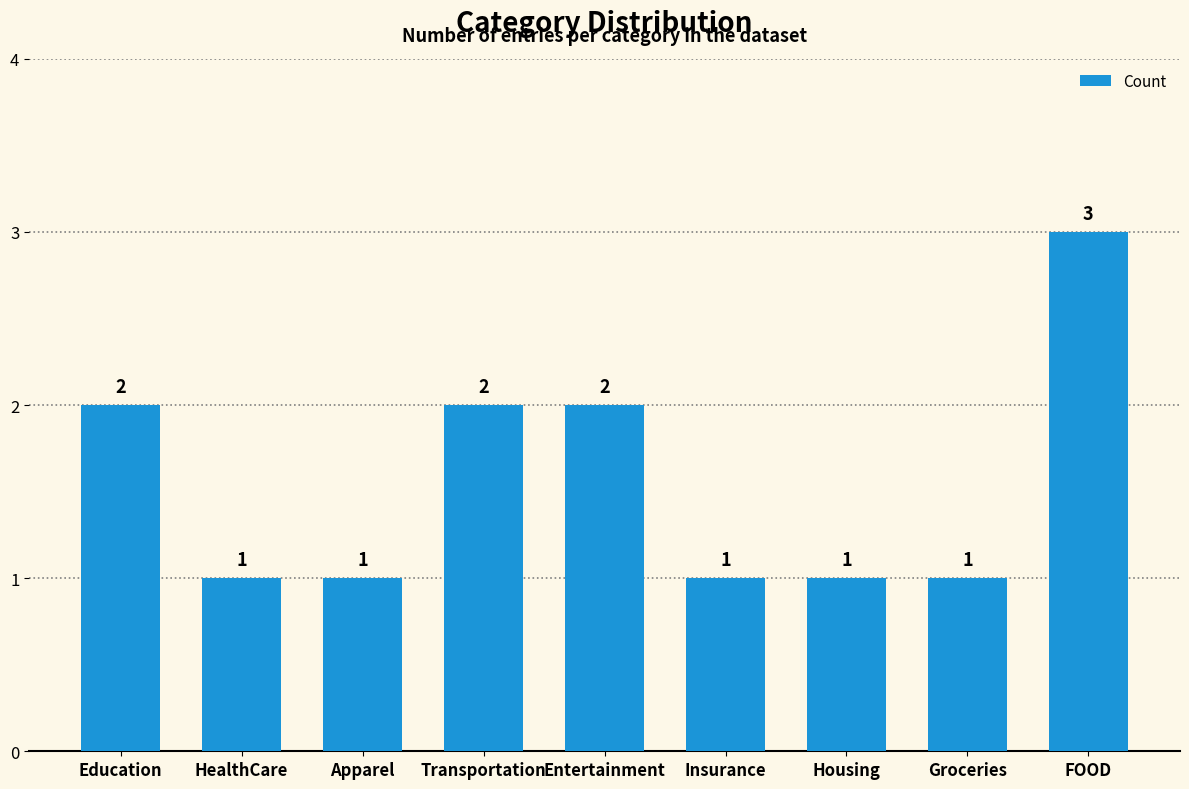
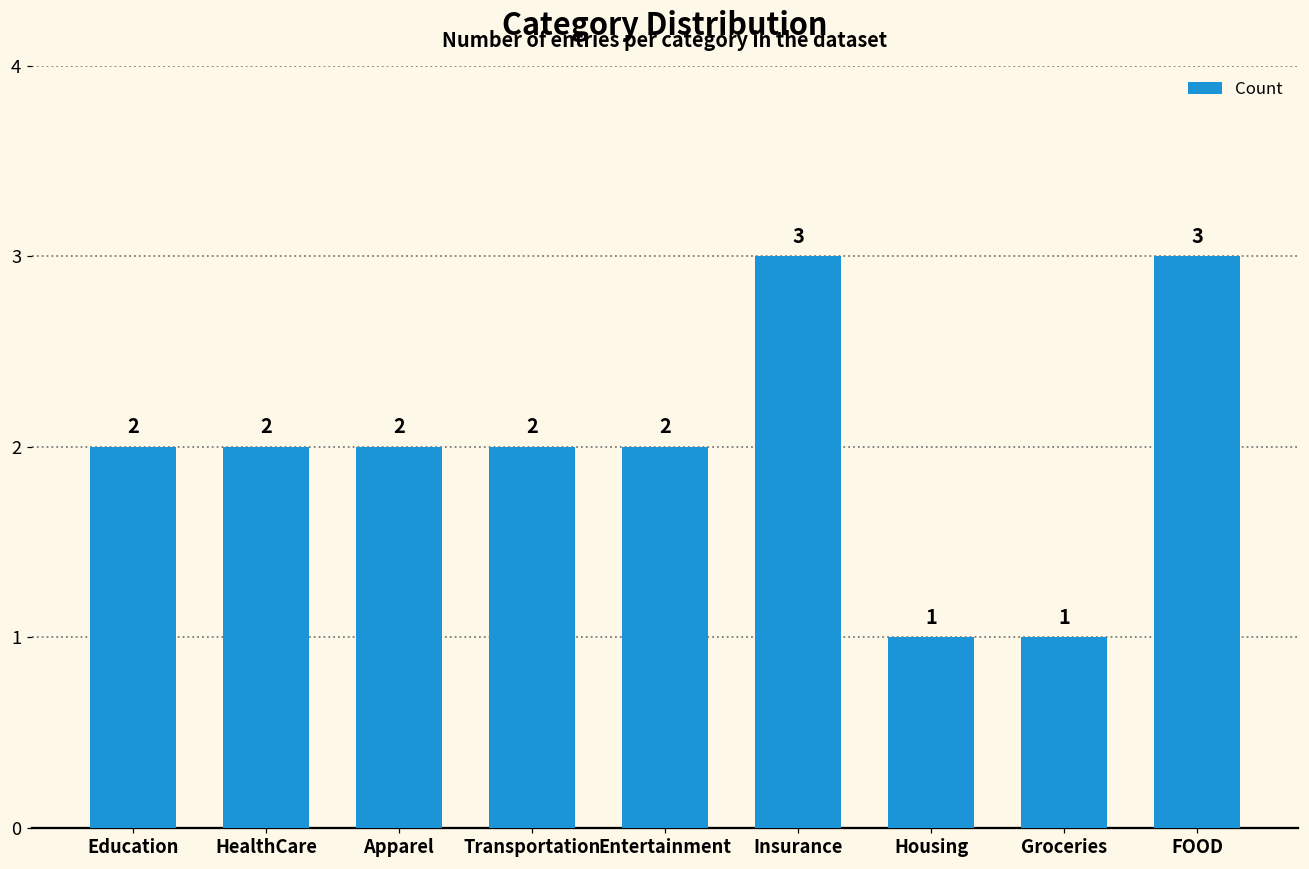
HealthCare: 1 -> 2
Apparel: 1 -> 2
Insurance: 1 -> 3
